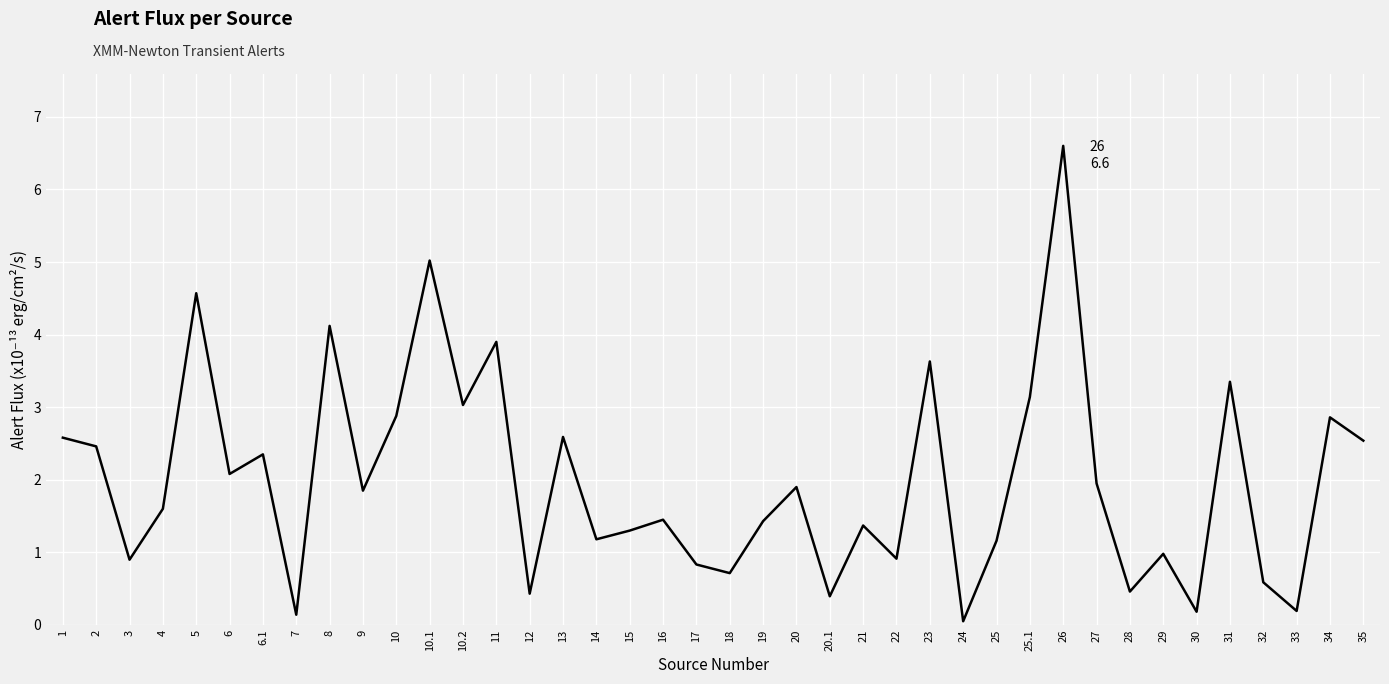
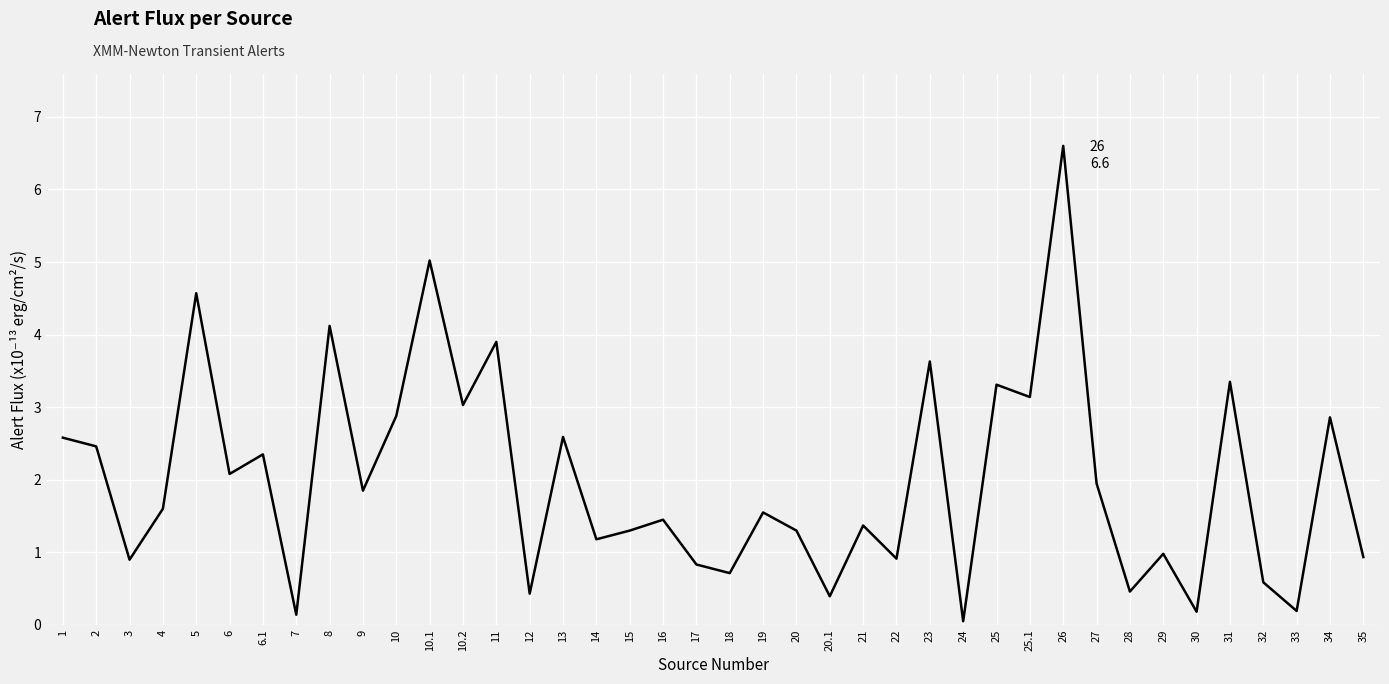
19: 1.4 -> 1.6
20: 1.9 -> 1.3
25: 1.2 -> 3.3
35: 2.5 -> 0.9
